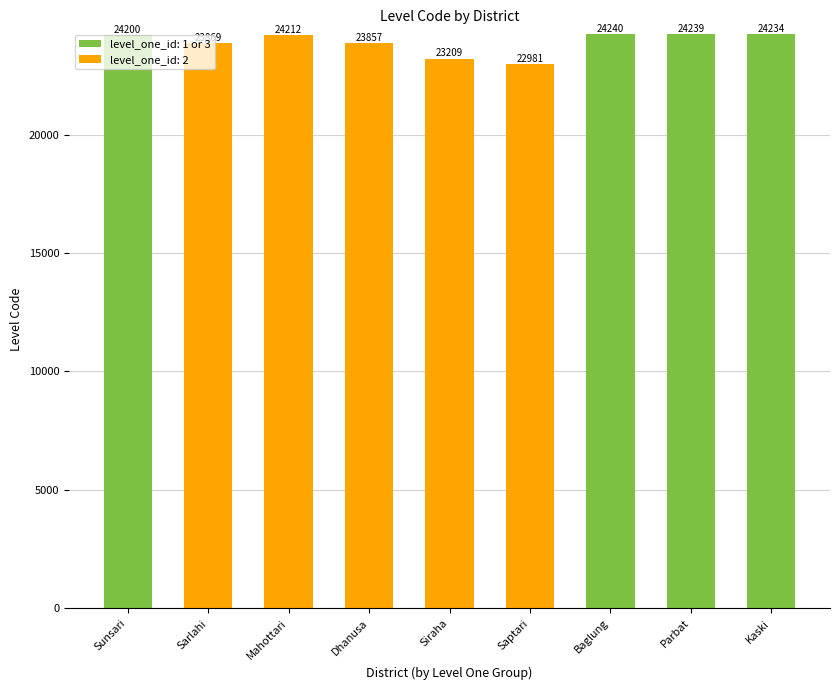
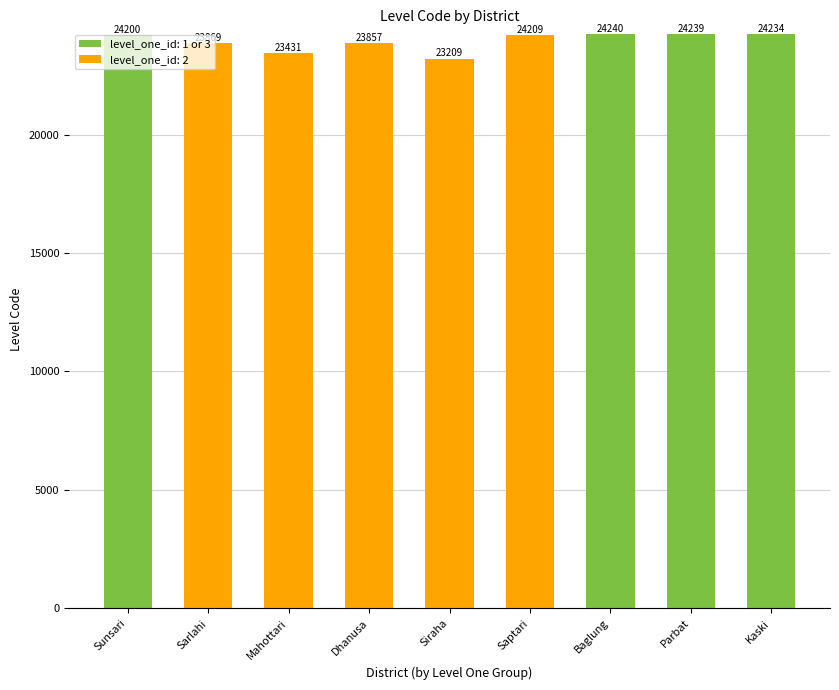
Mahottari: 24212 -> 23431
Saptari: 22981 -> 24209
